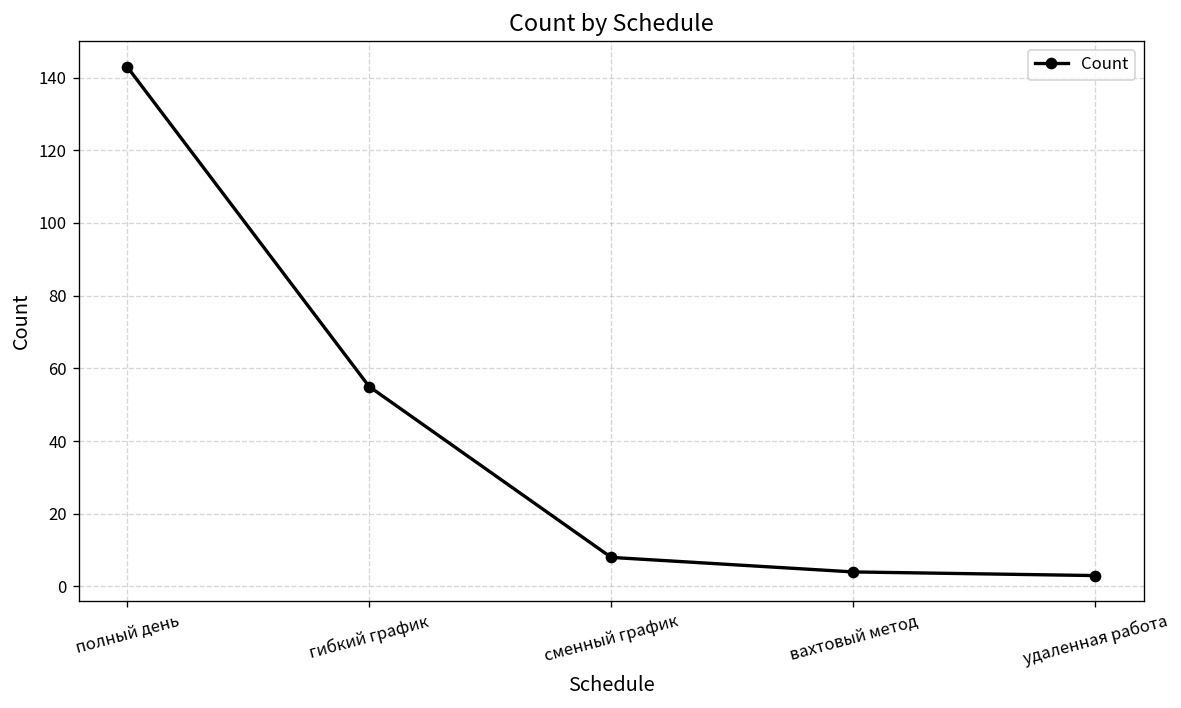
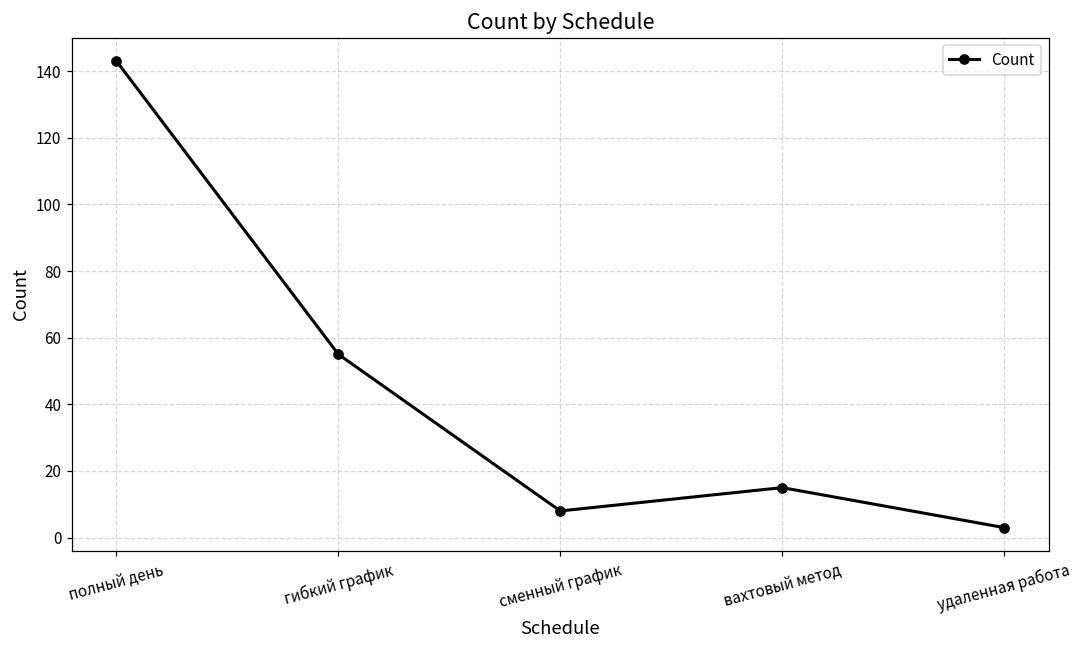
вахтовый метод: 4 -> 15
